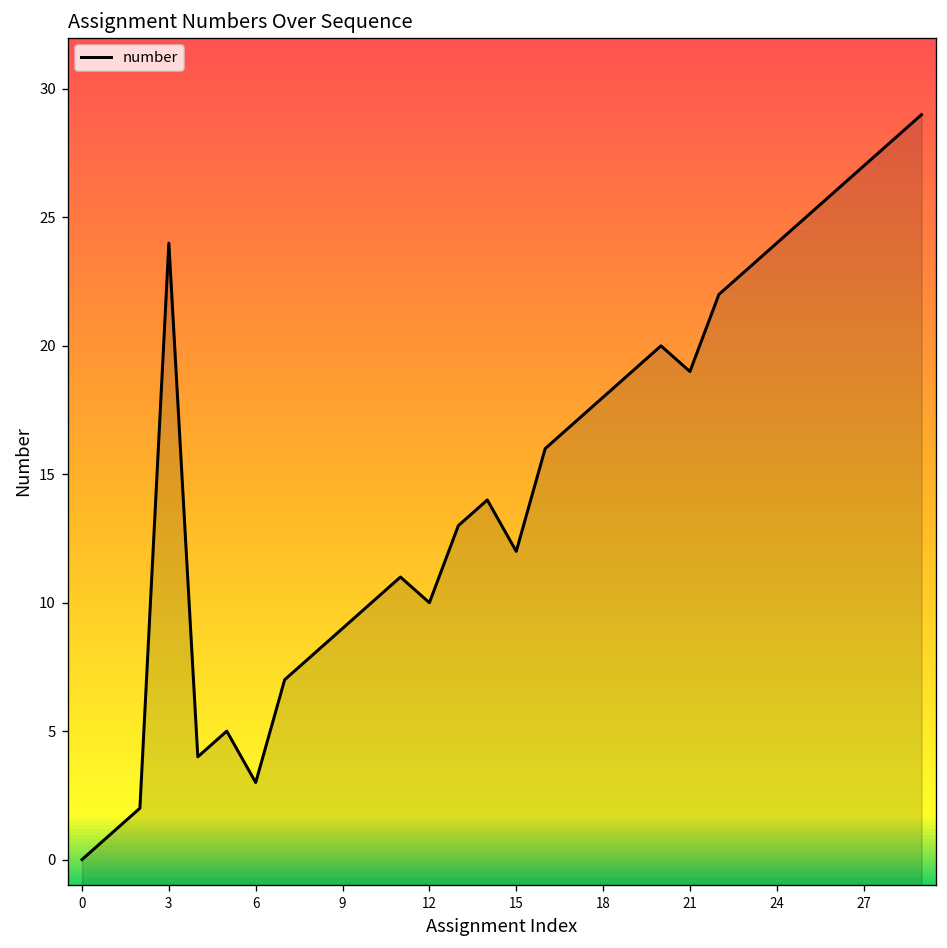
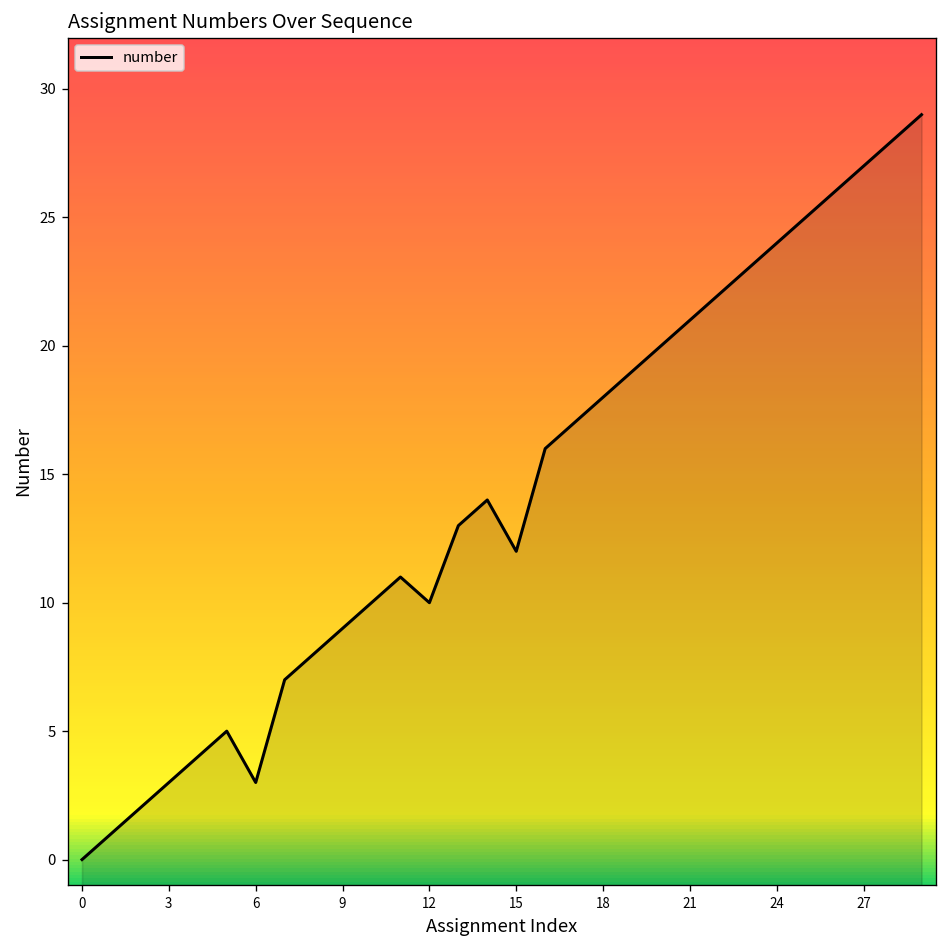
3: 24 -> 3
21: 19 -> 21
